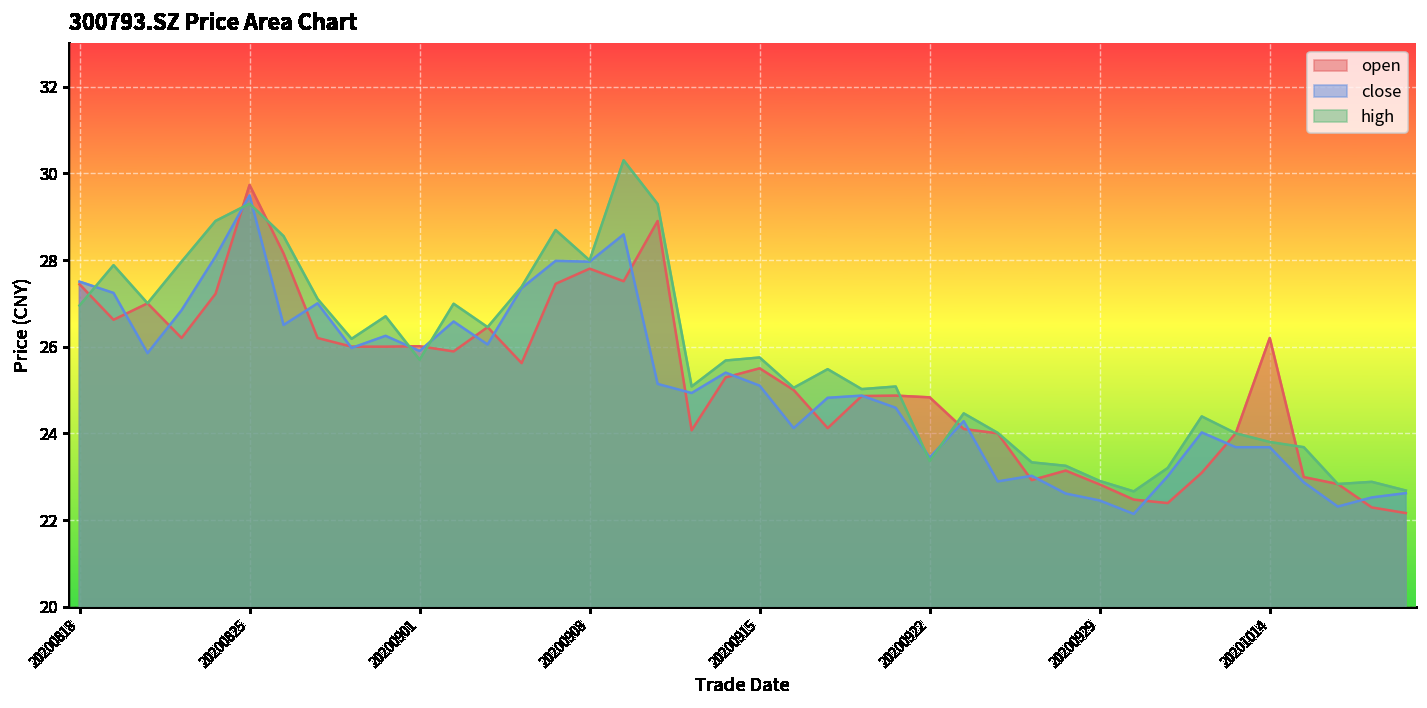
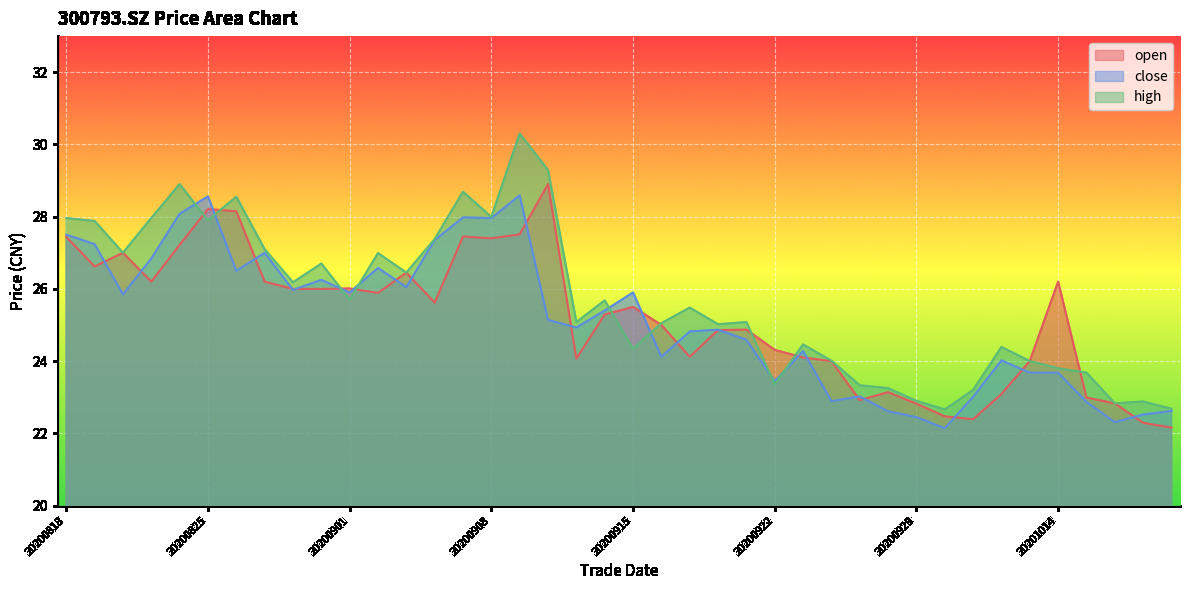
high, 20200818: 27.0 -> 28.0
open, 20200825: 29.7 -> 28.2
close, 20200825: 29.5 -> 28.6
high, 20200825: 29.3 -> 27.9
open, 20200908: 27.8 -> 27.4
close, 20200915: 25.1 -> 25.9
high, 20200915: 25.8 -> 24.3
open, 20200922: 24.8 -> 24.3
